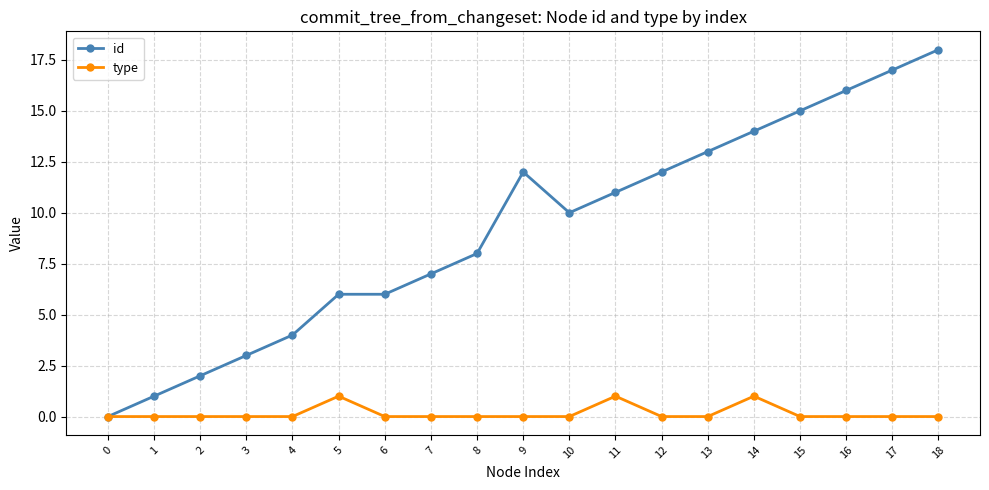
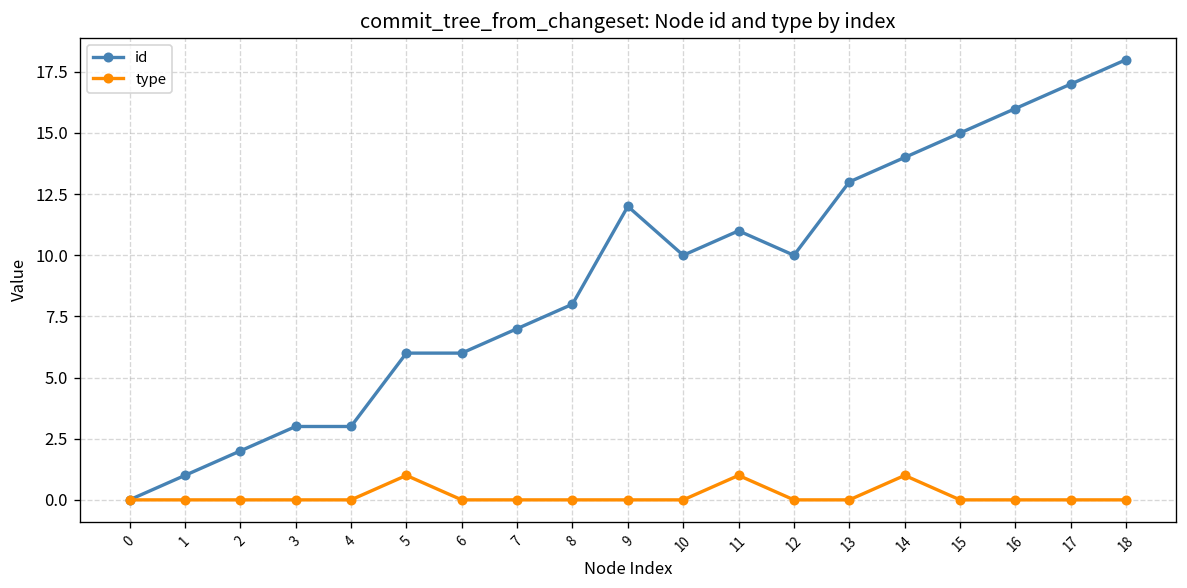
id, 4: 4 -> 3
id, 12: 12 -> 10
